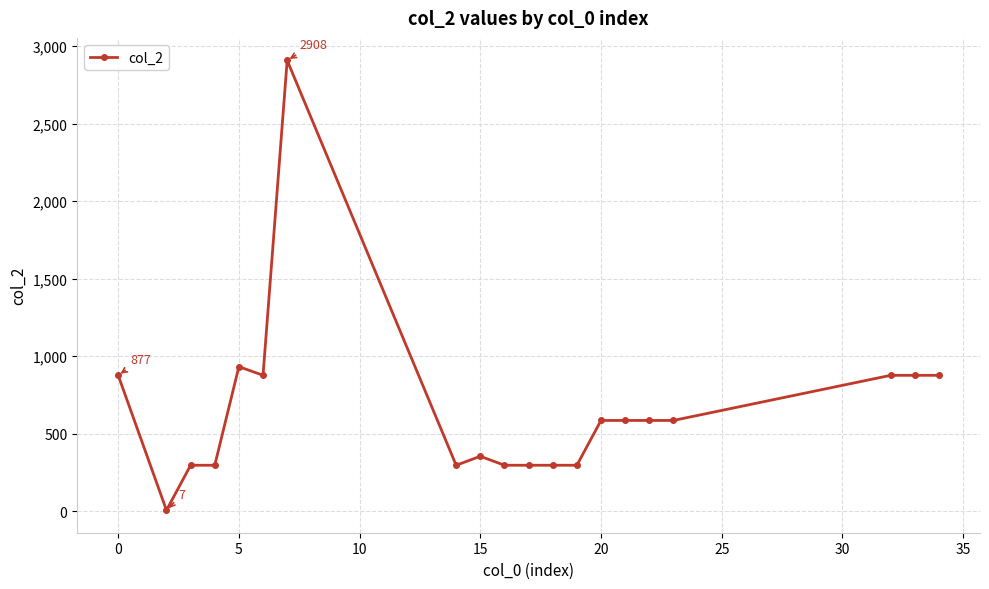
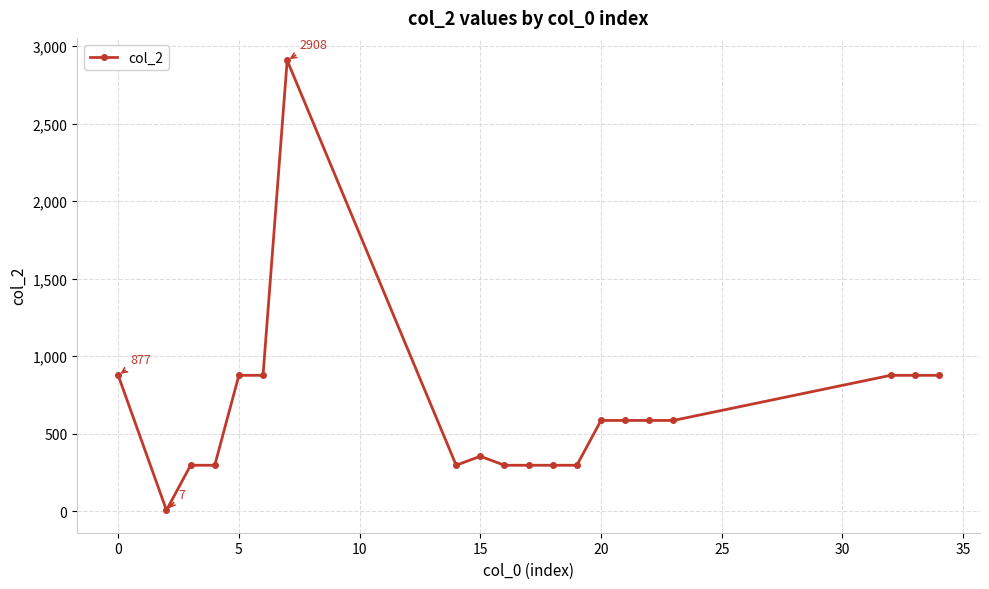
5: 930 -> 880
